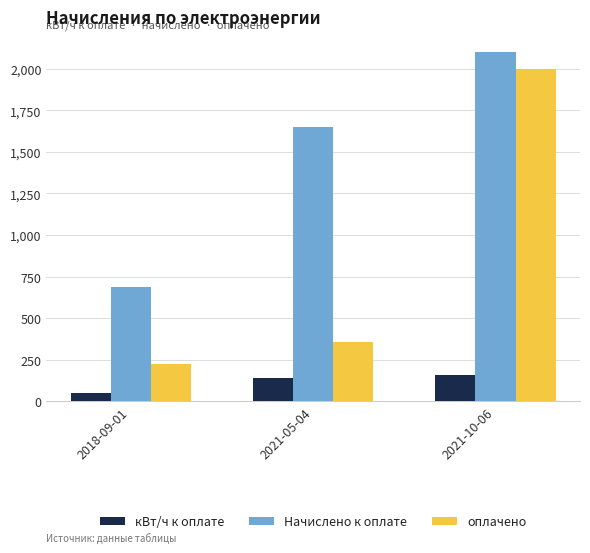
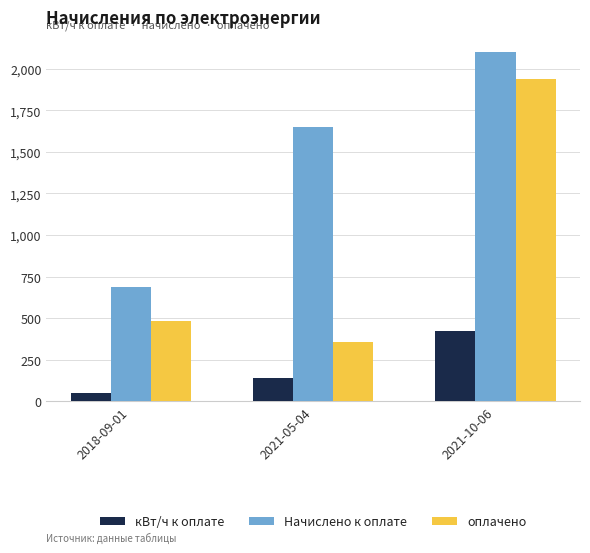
оплачено, 2018-09-01: 230 -> 480
кВт/ч к оплате, 2021-10-06: 160 -> 420
оплачено, 2021-10-06: 2,000 -> 1,940
